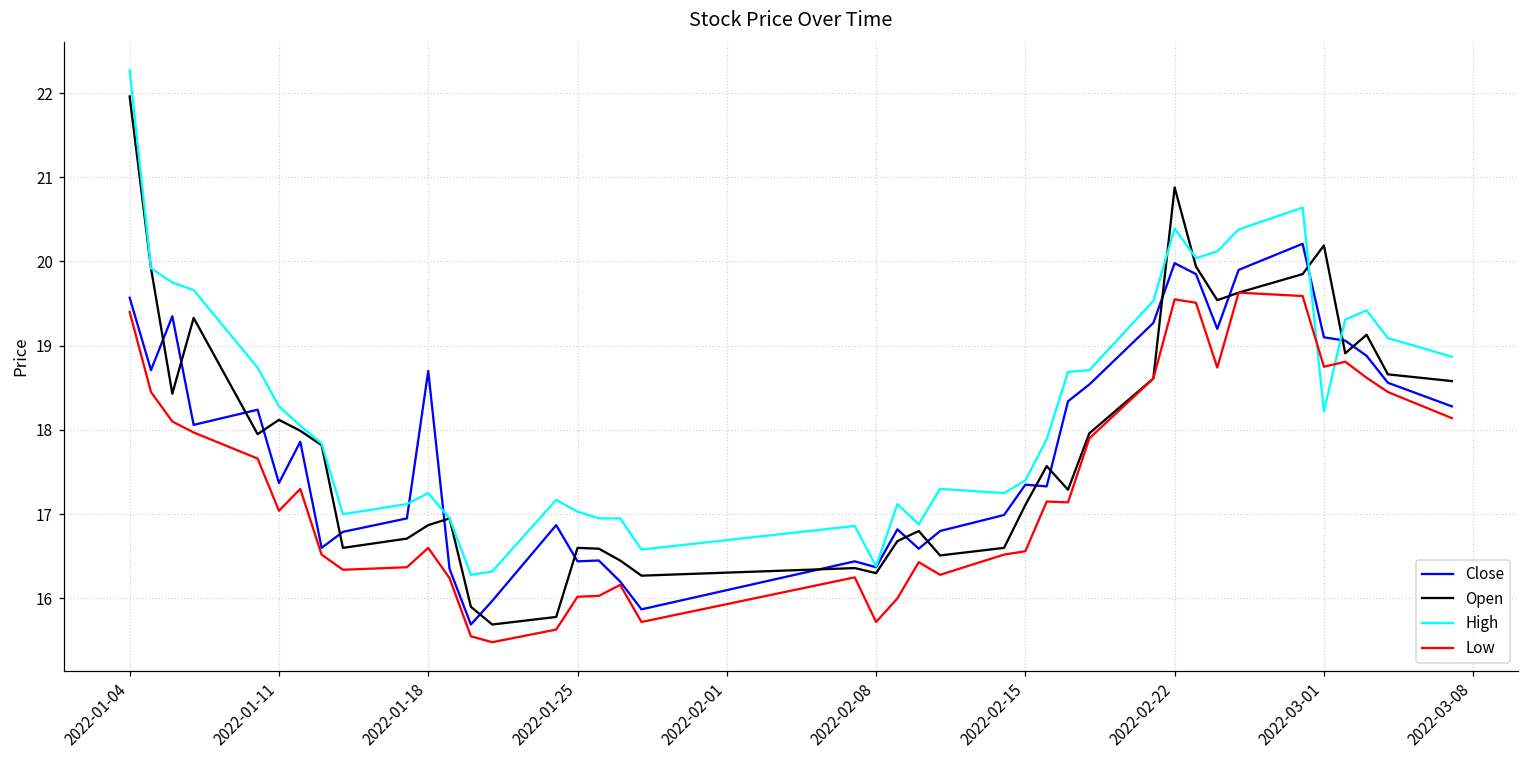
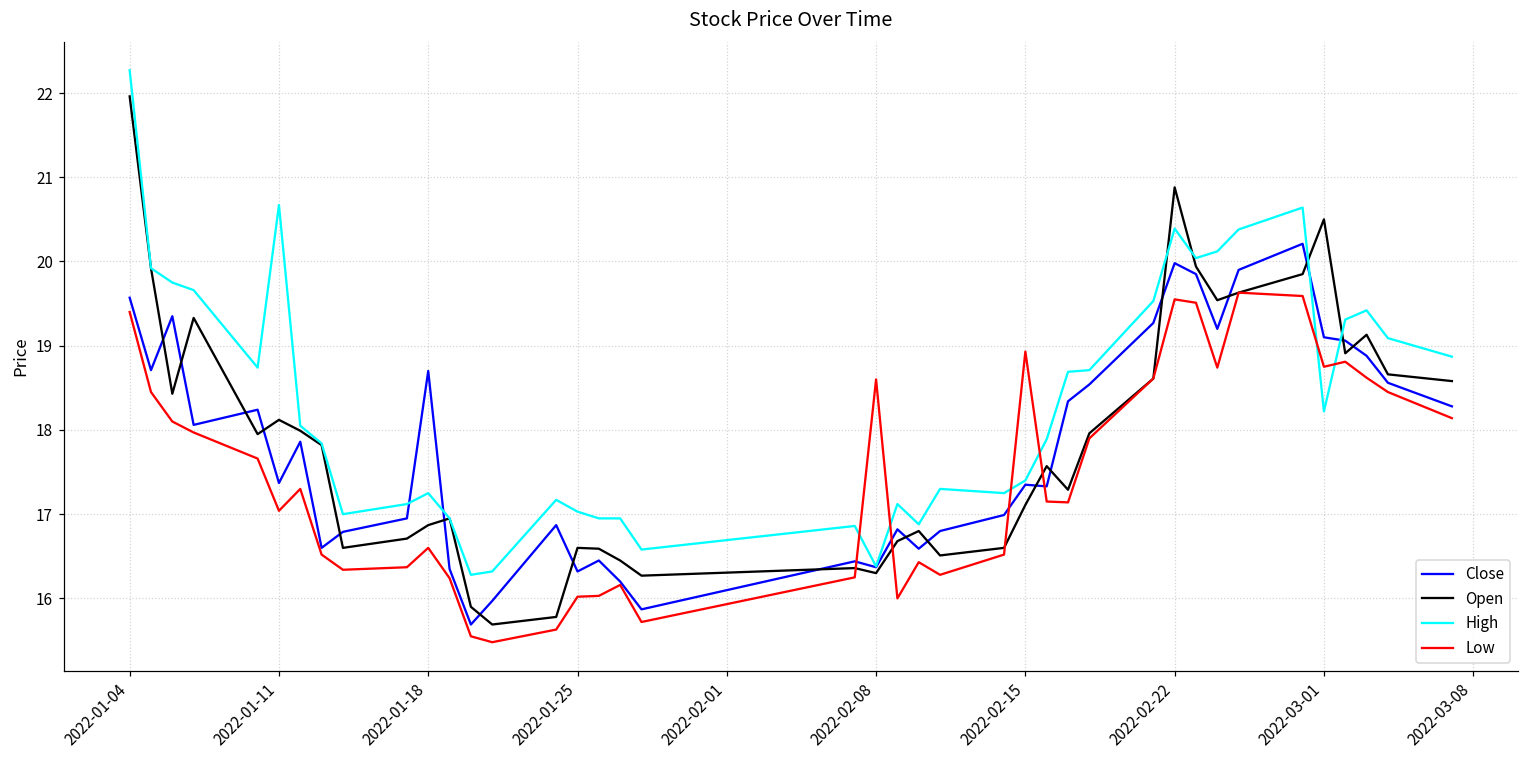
High, 2022-01-11: 18.3 -> 20.7
Close, 2022-01-25: 16.4 -> 16.3
Low, 2022-02-08: 15.7 -> 18.6
Low, 2022-02-15: 16.6 -> 18.9
Open, 2022-03-01: 20.2 -> 20.5
